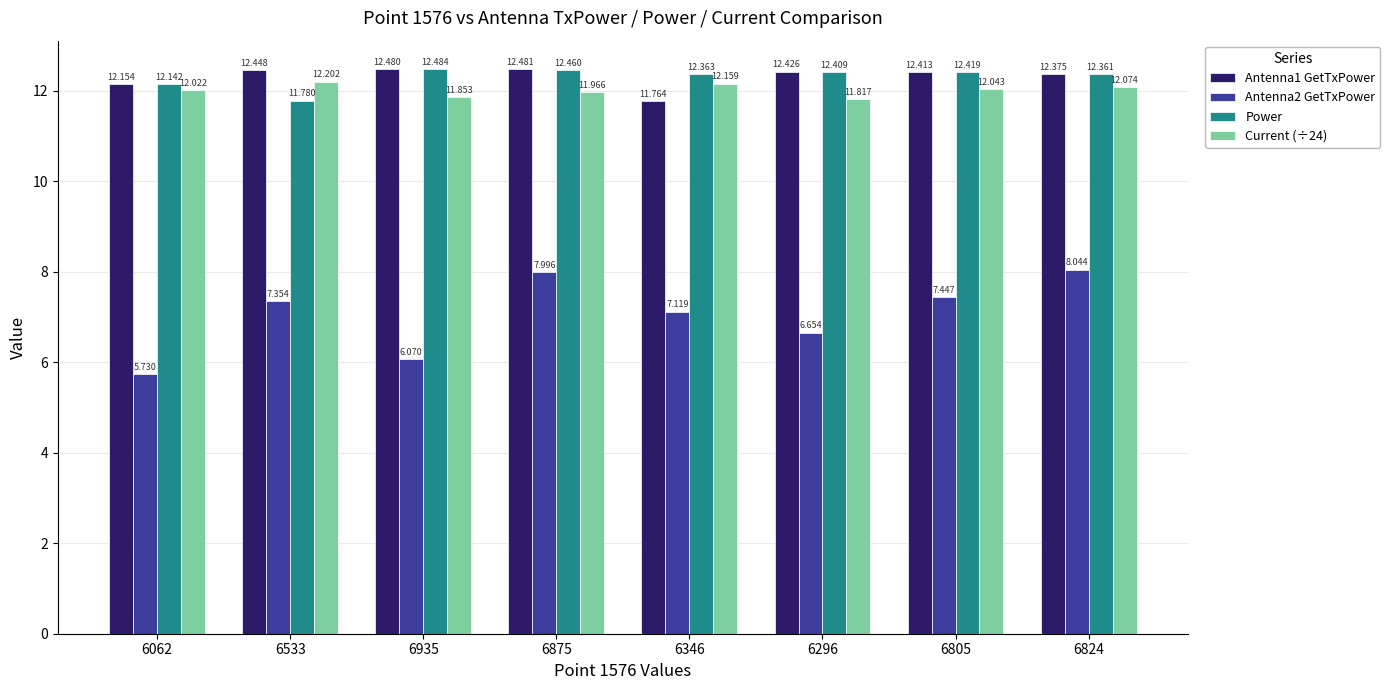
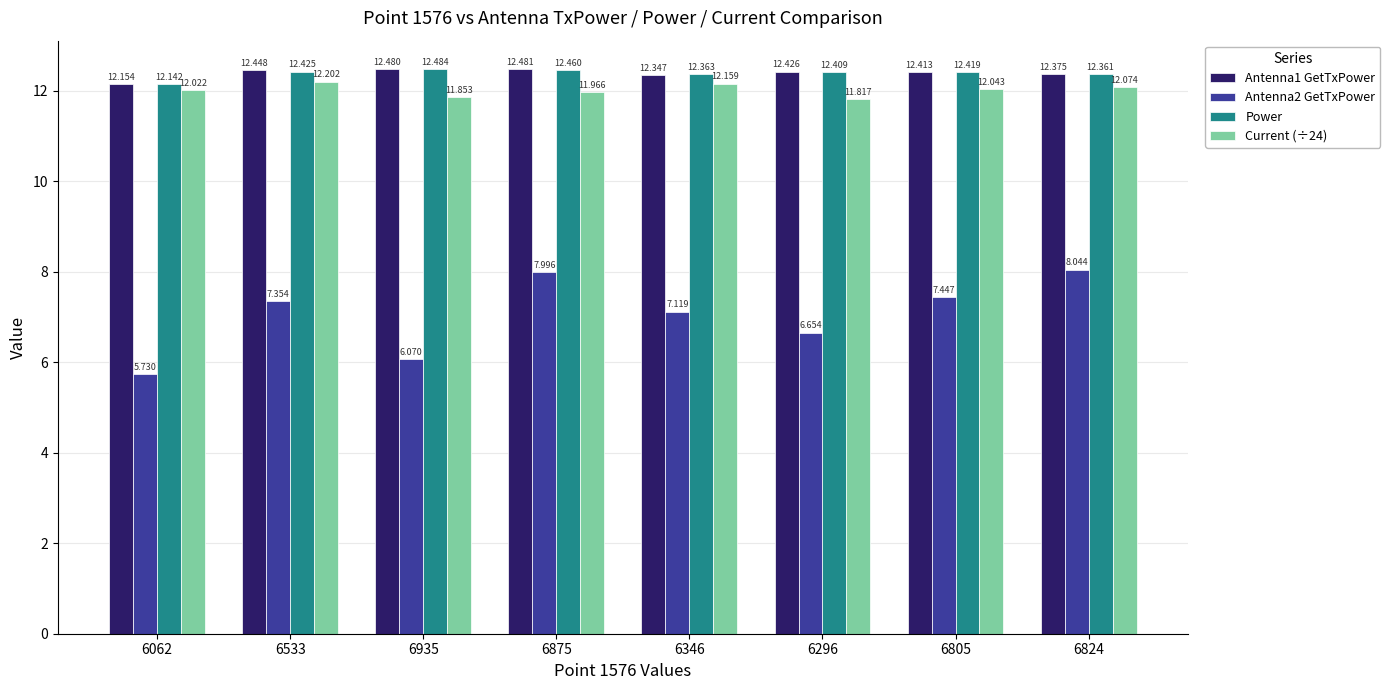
Power, 6533: 11.780 -> 12.425
Antenna1 GetTxPower, 6346: 11.764 -> 12.347
